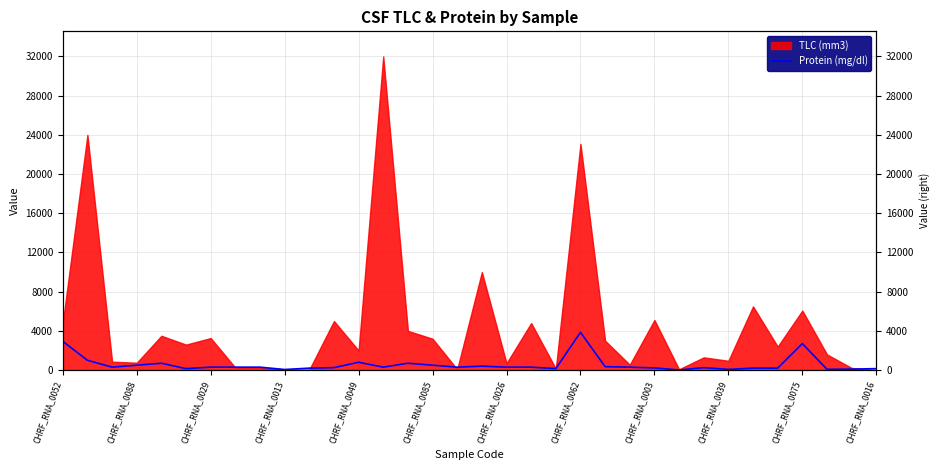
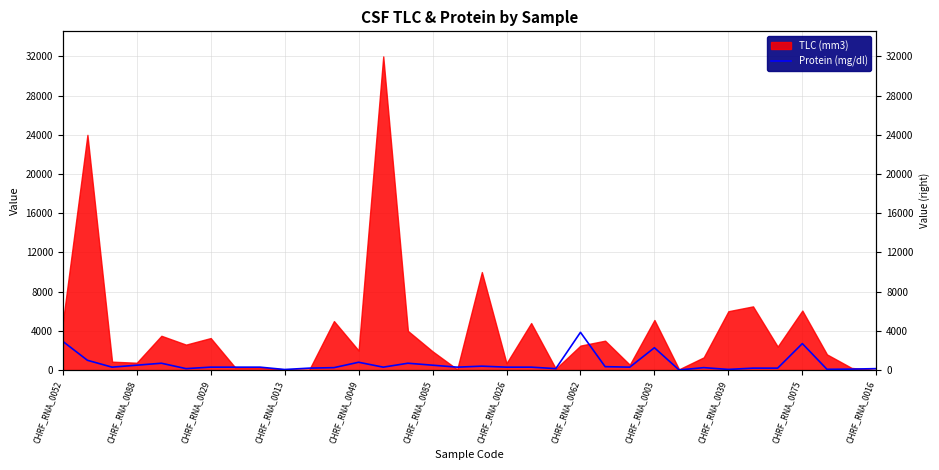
TLC (mm3), CHRF_RNA_0085: 3000 -> 2000
TLC (mm3), CHRF_RNA_0062: 23000 -> 3000
Protein (mg/dl), CHRF_RNA_0003: 0 -> 2000
TLC (mm3), CHRF_RNA_0039: 1000 -> 6000
